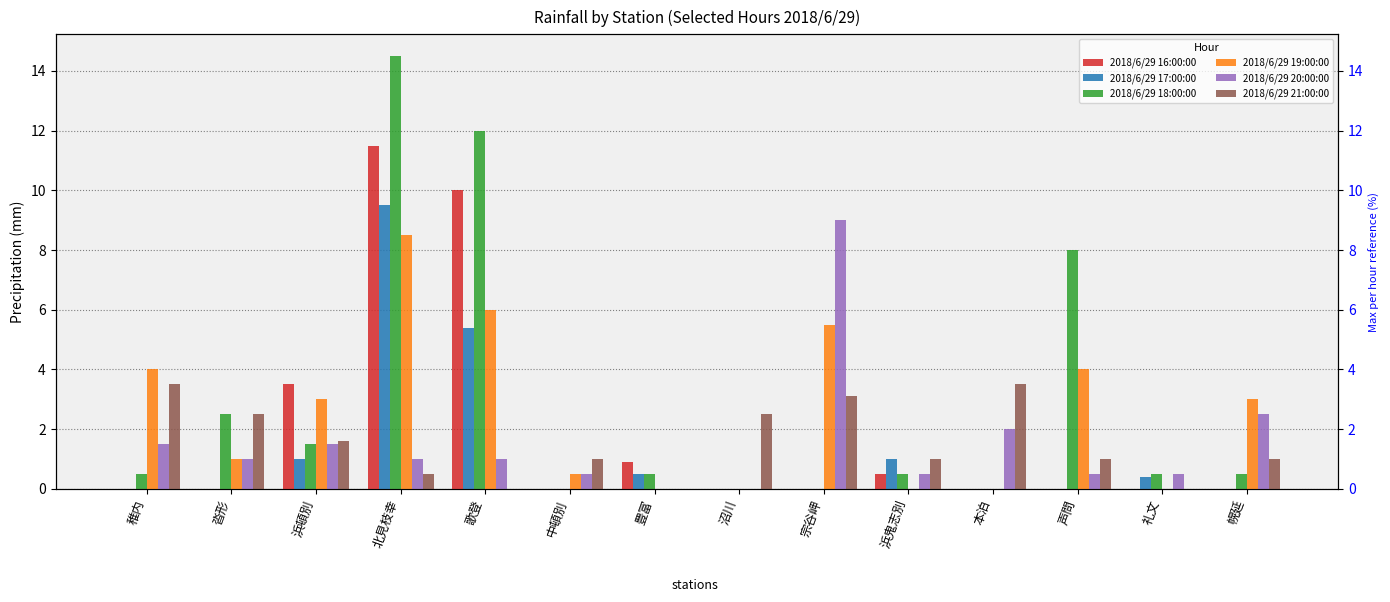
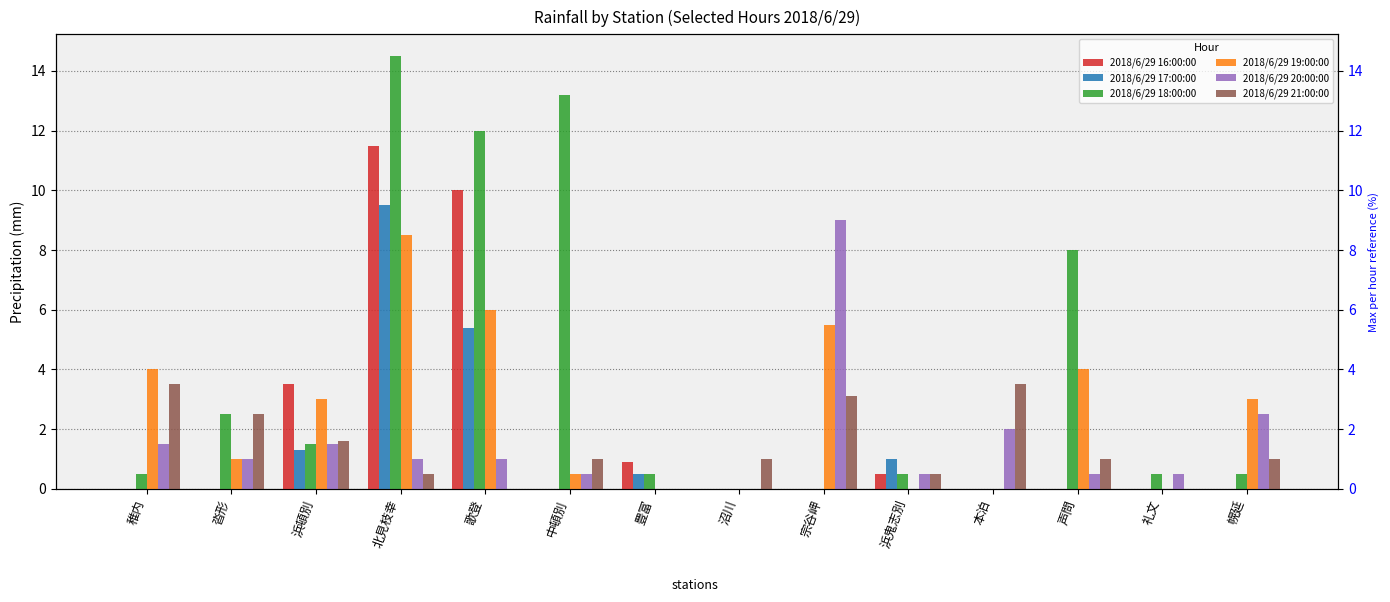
2018/6/29 17:00:00, 浜頓別: 1.0 -> 1.3
2018/6/29 18:00:00, 中頓別: 0.0 -> 13.2
2018/6/29 21:00:00, 沼川: 2.5 -> 1.0
2018/6/29 21:00:00, 浜鬼志別: 1.0 -> 0.5
2018/6/29 17:00:00, 礼文: 0.4 -> 0.0
